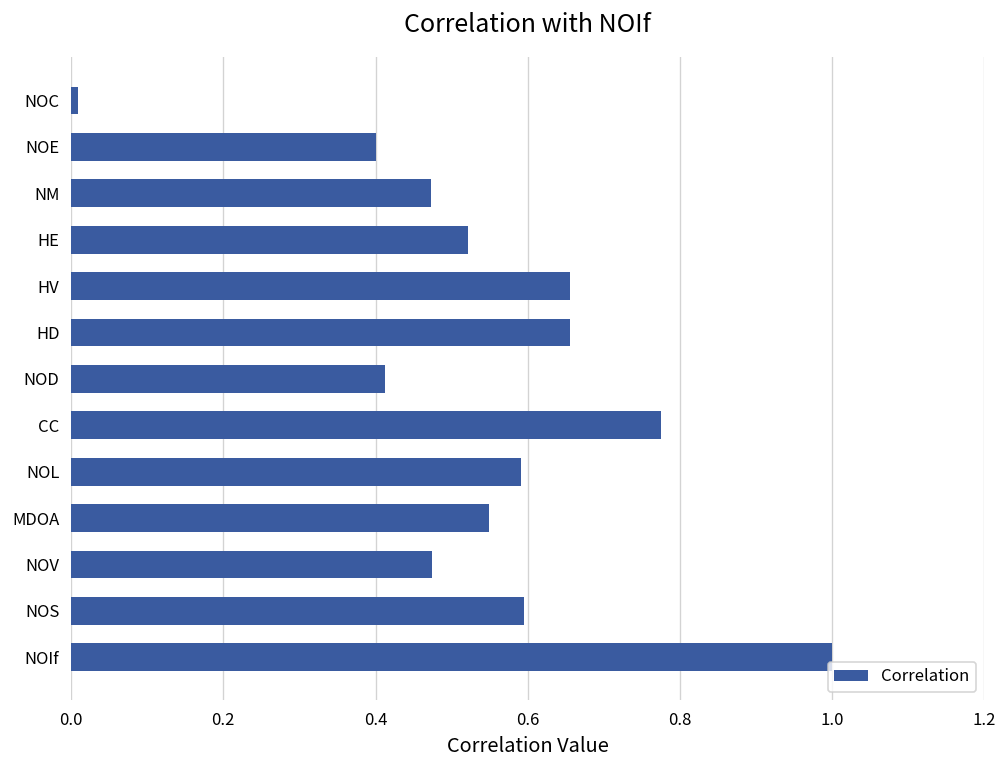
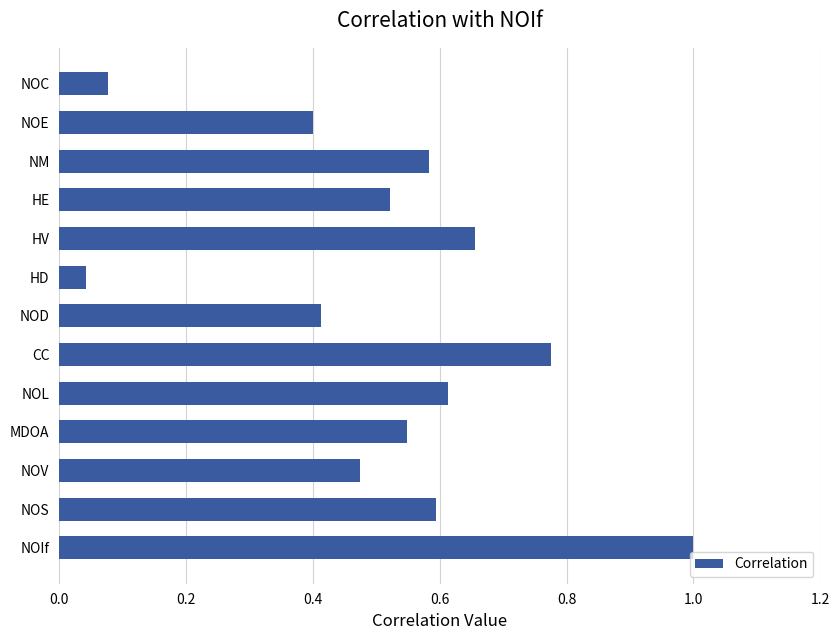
NOC: 0.01 -> 0.08
NM: 0.47 -> 0.58
HD: 0.66 -> 0.04
NOL: 0.59 -> 0.61
